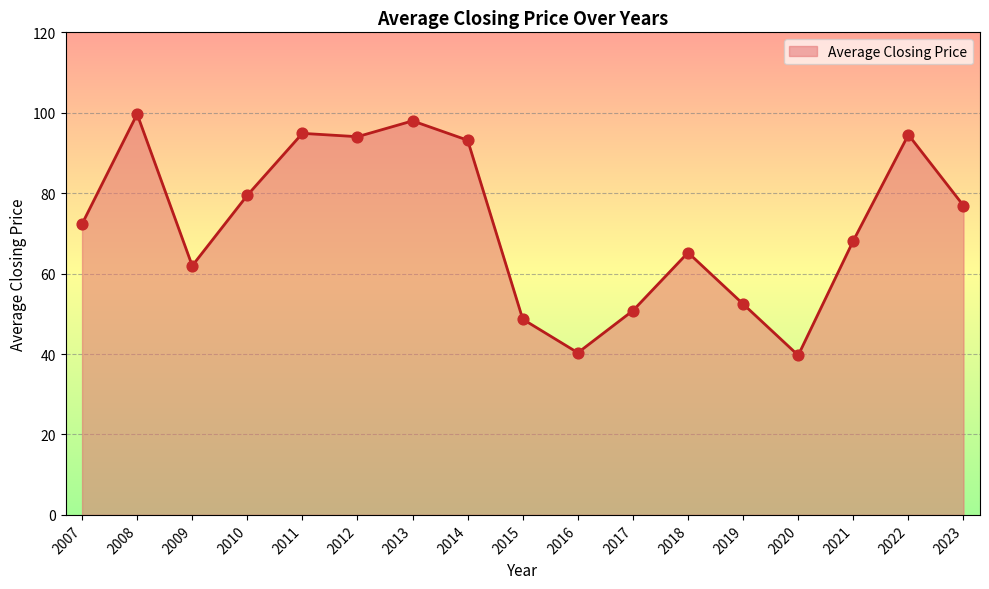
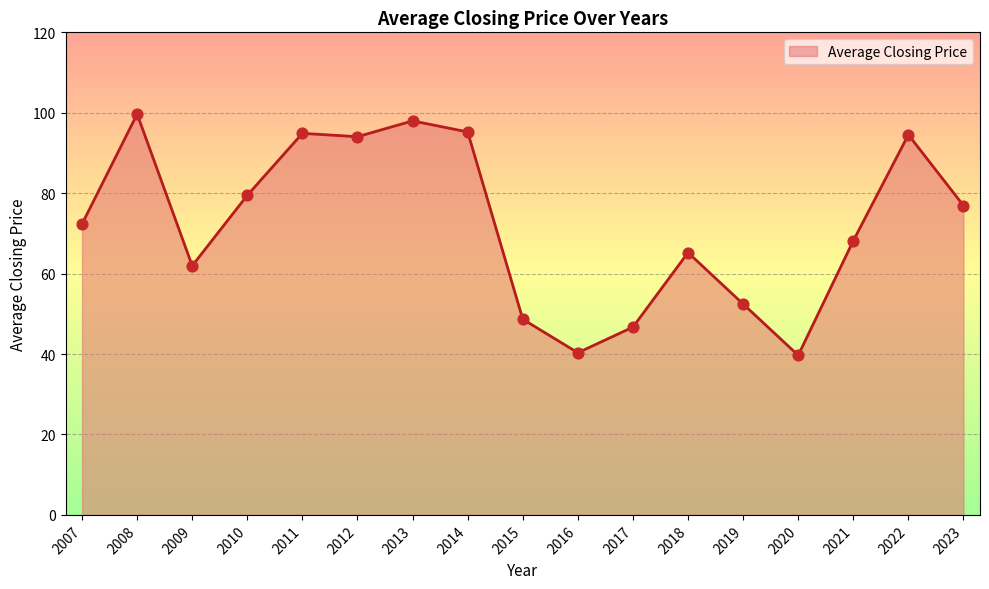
2014: 93 -> 95
2017: 51 -> 47
